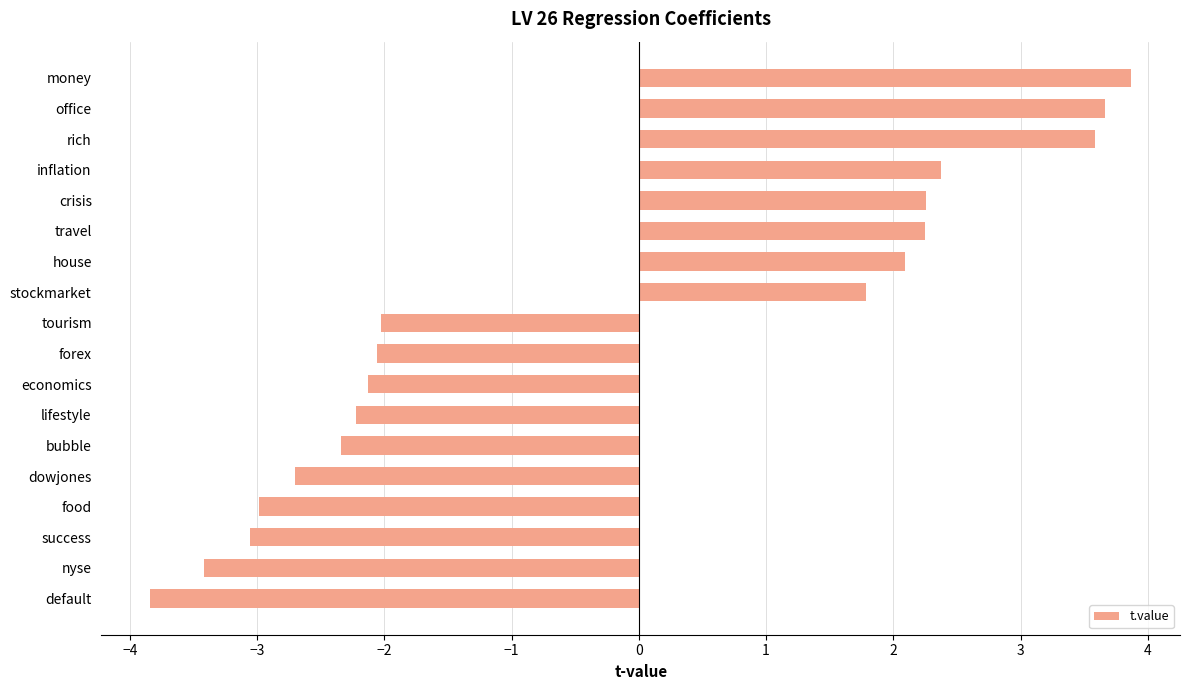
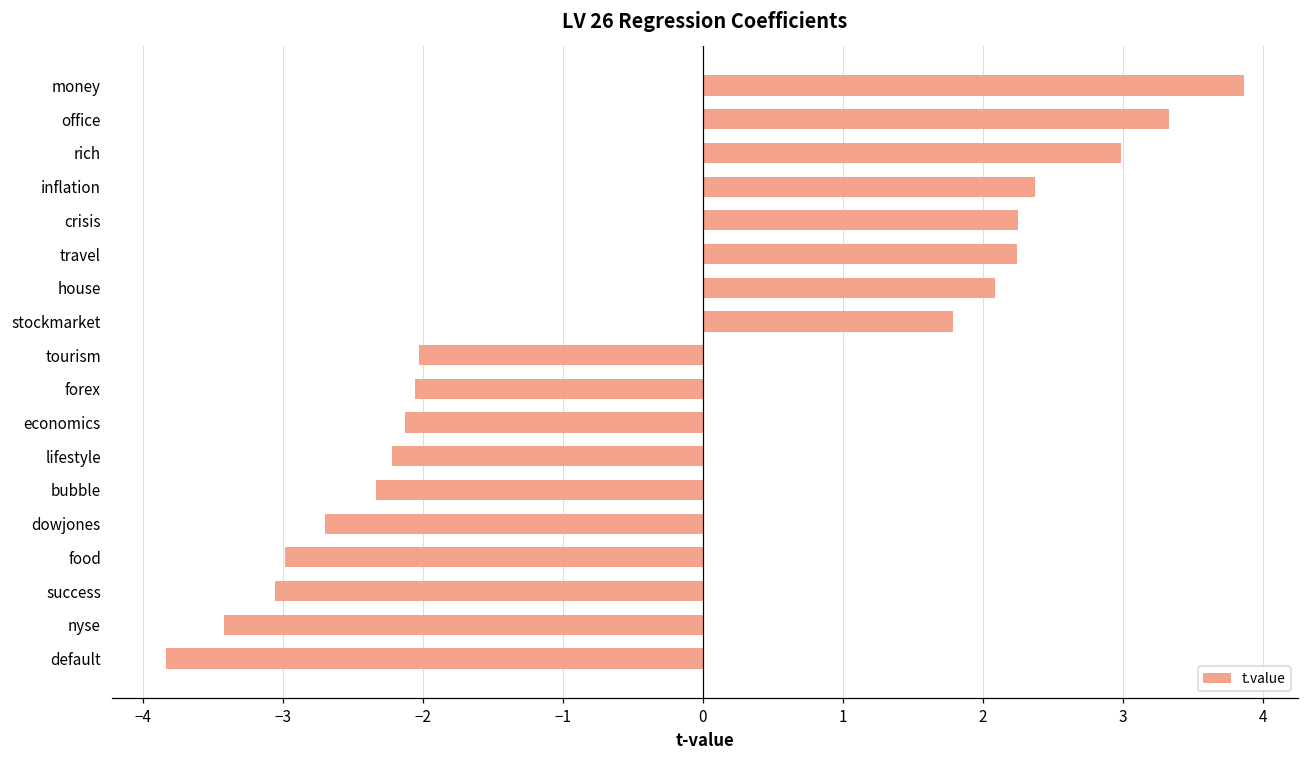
office: 3.66 -> 3.33
rich: 3.58 -> 2.99
